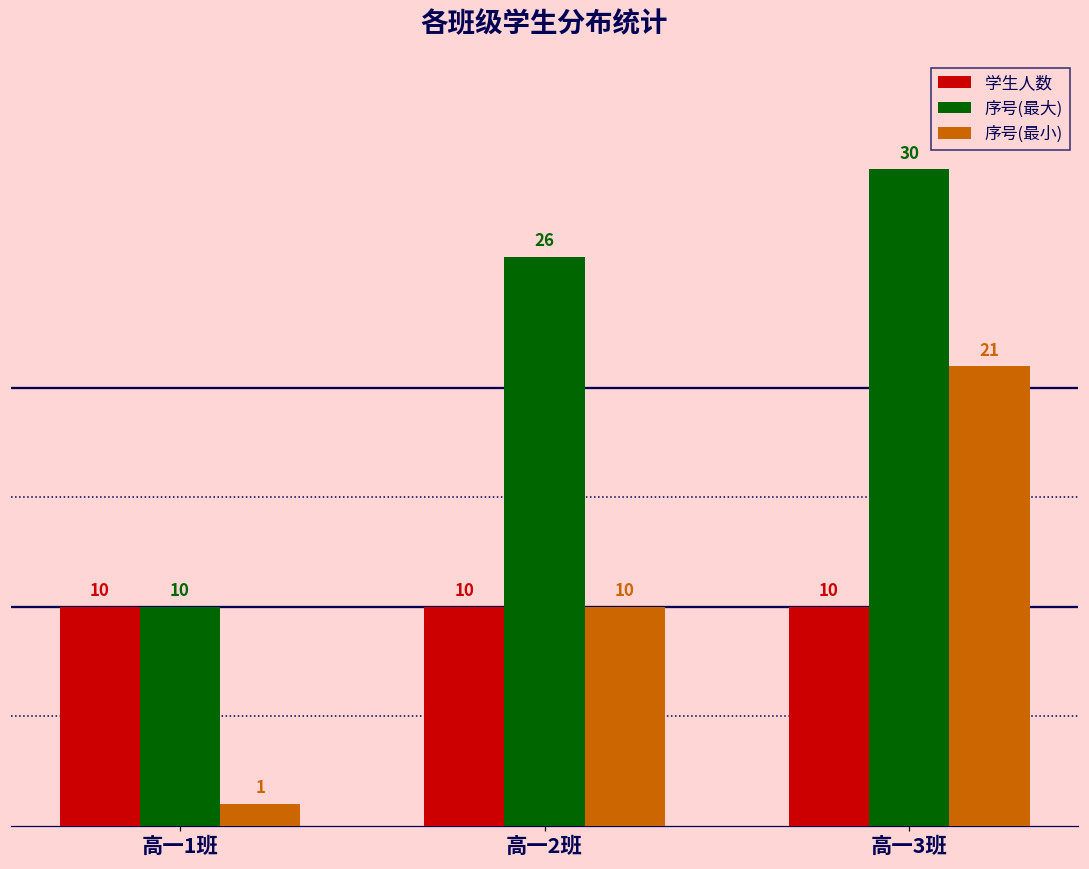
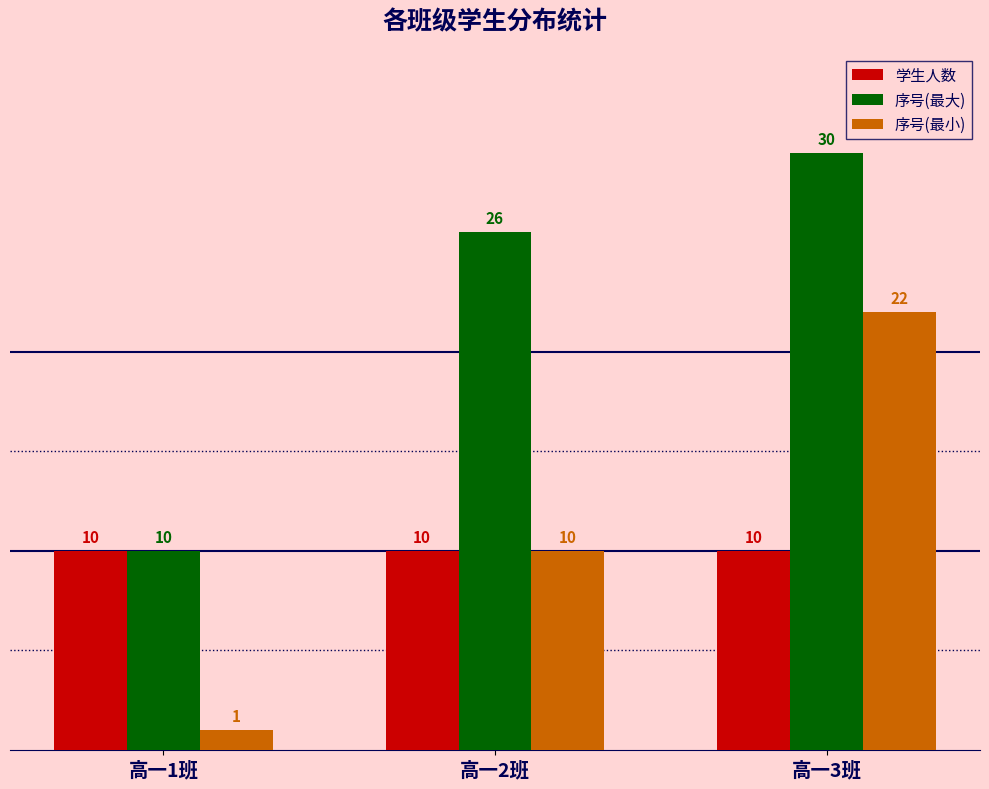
序号(最小), 高一3班: 21 -> 22
